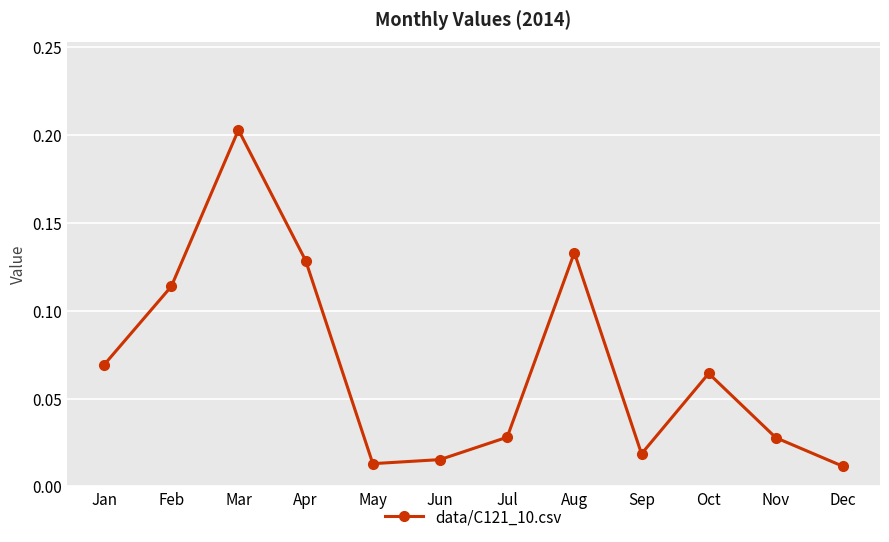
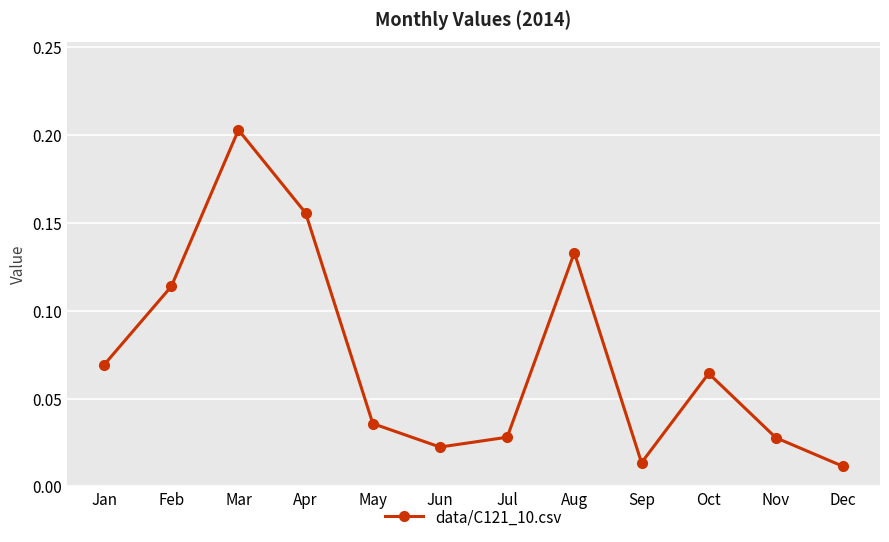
Apr: 0.129 -> 0.156
May: 0.013 -> 0.036
Jun: 0.015 -> 0.022
Sep: 0.019 -> 0.013
